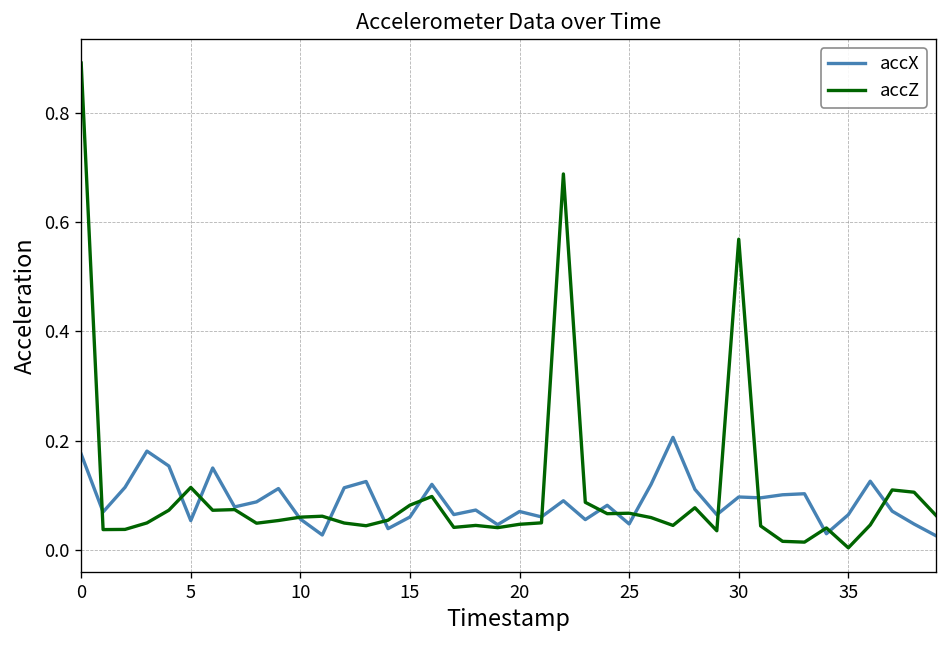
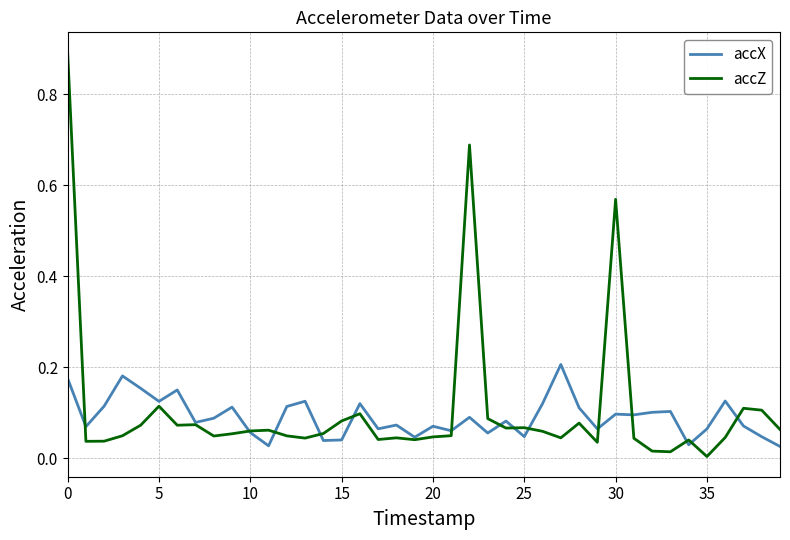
accX, 5: 0.05 -> 0.12
accX, 15: 0.06 -> 0.04
